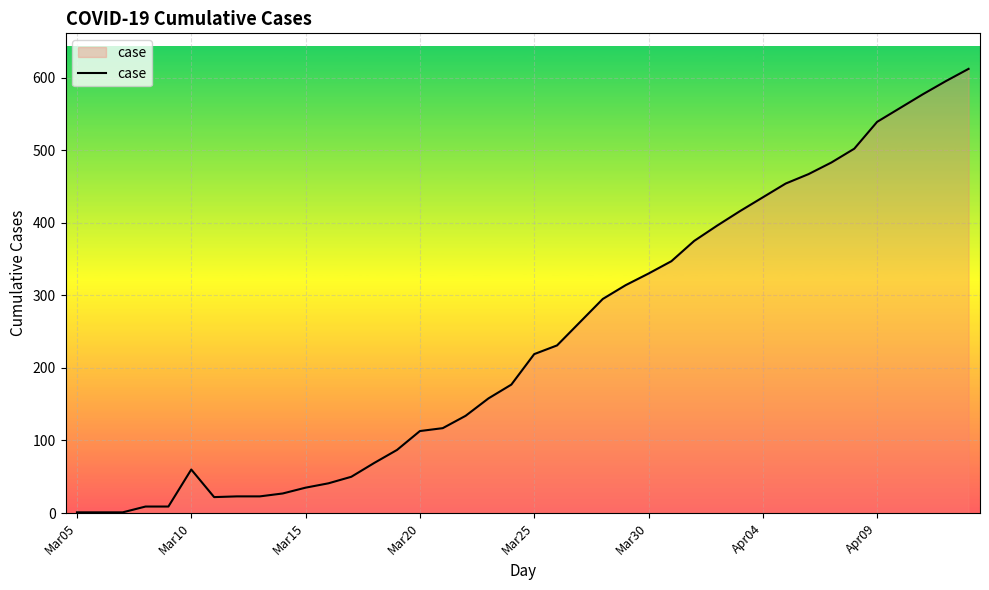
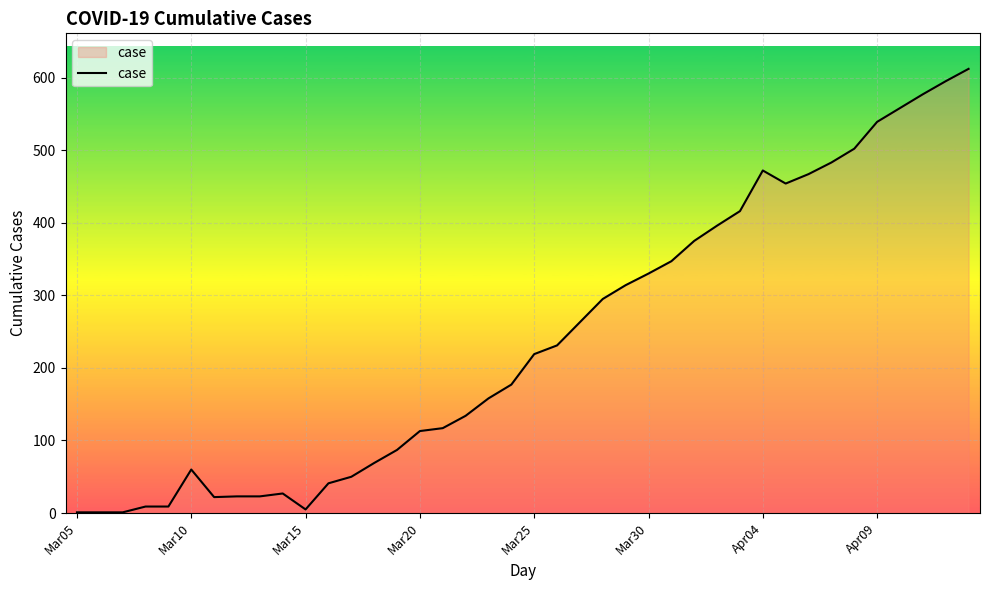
Mar15: 40 -> 10
Apr04: 440 -> 470
